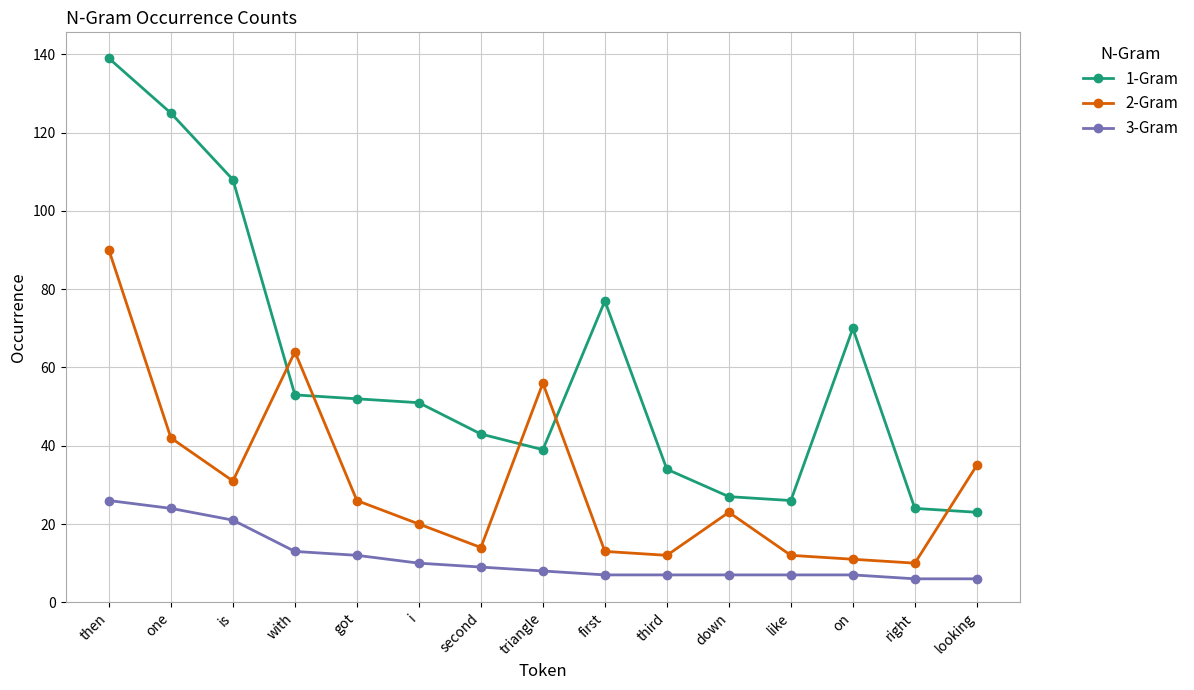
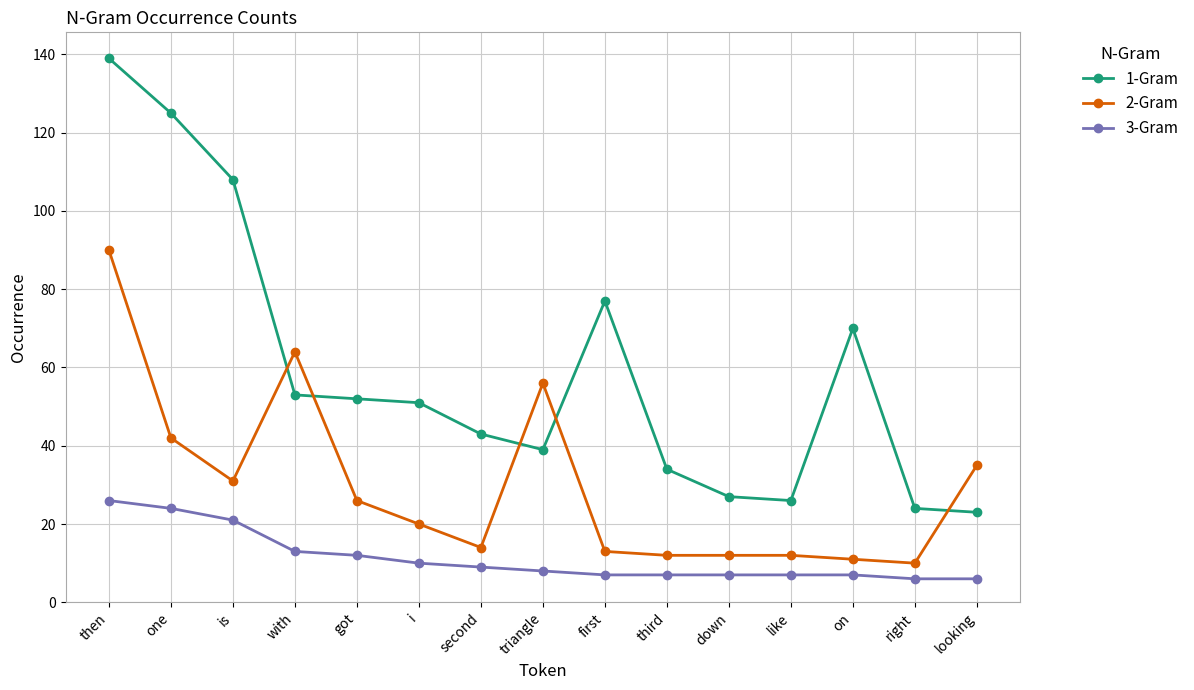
2-Gram, down: 23 -> 12
